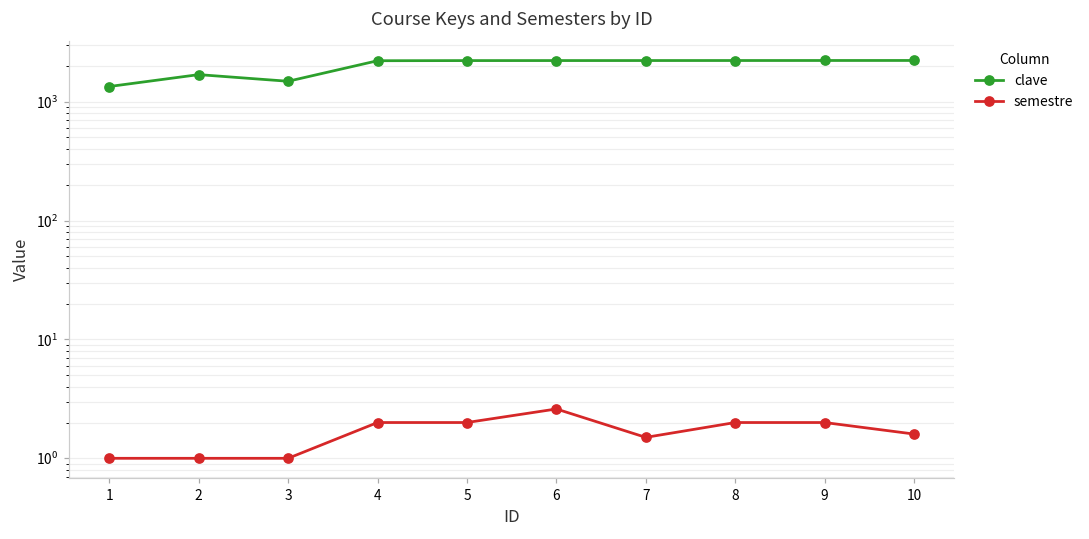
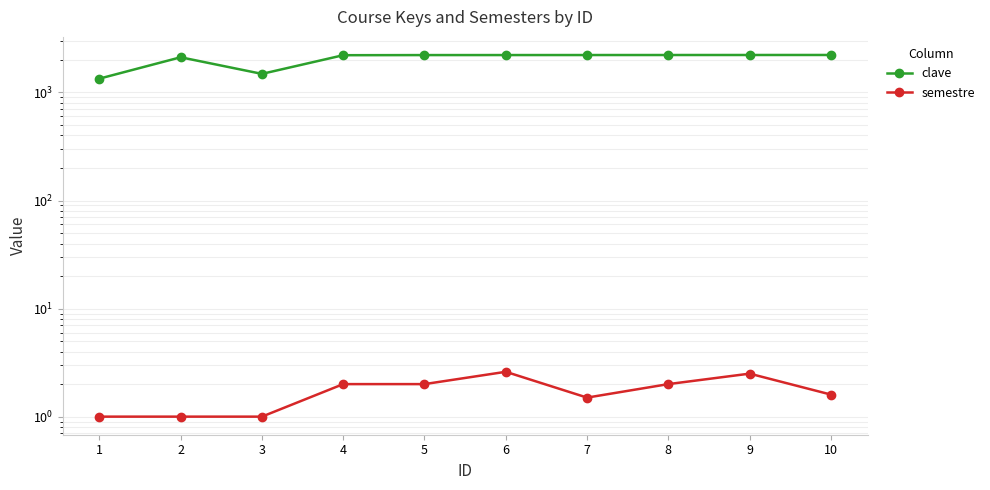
clave, 2: 1700 -> 2100
semestre, 9: 2.0 -> 2.5
